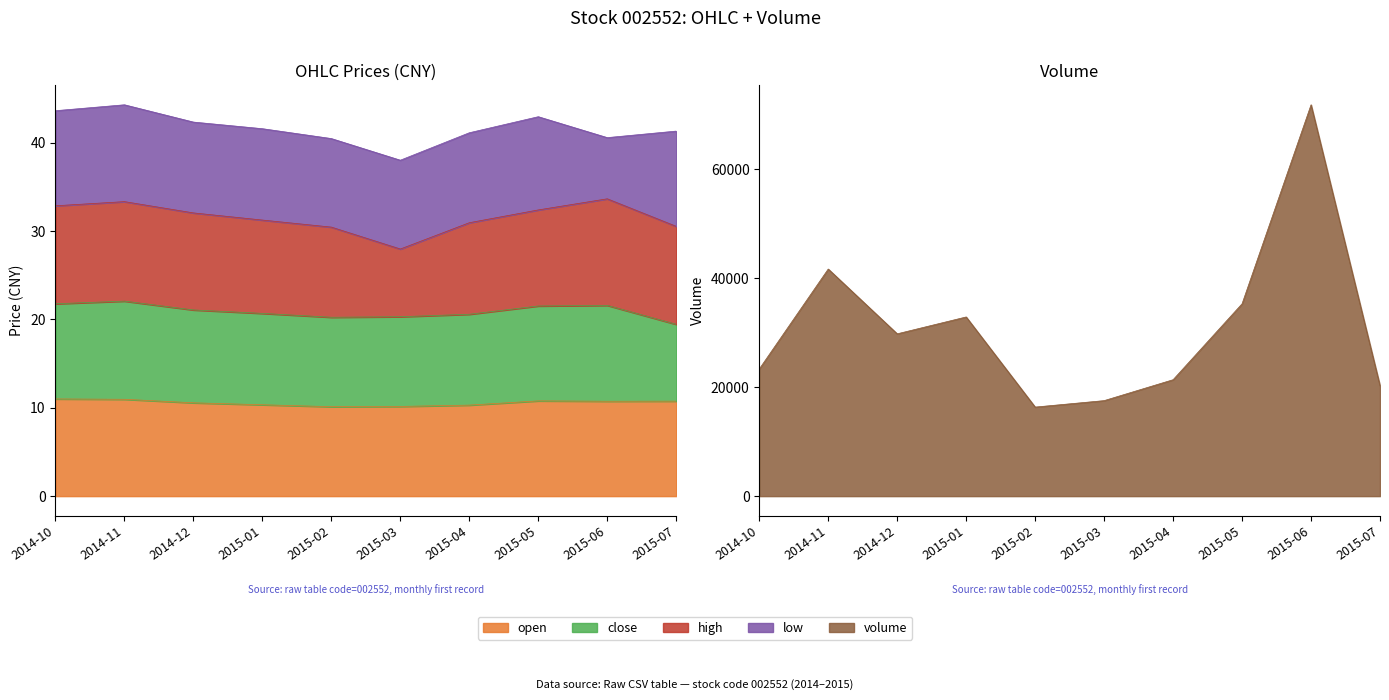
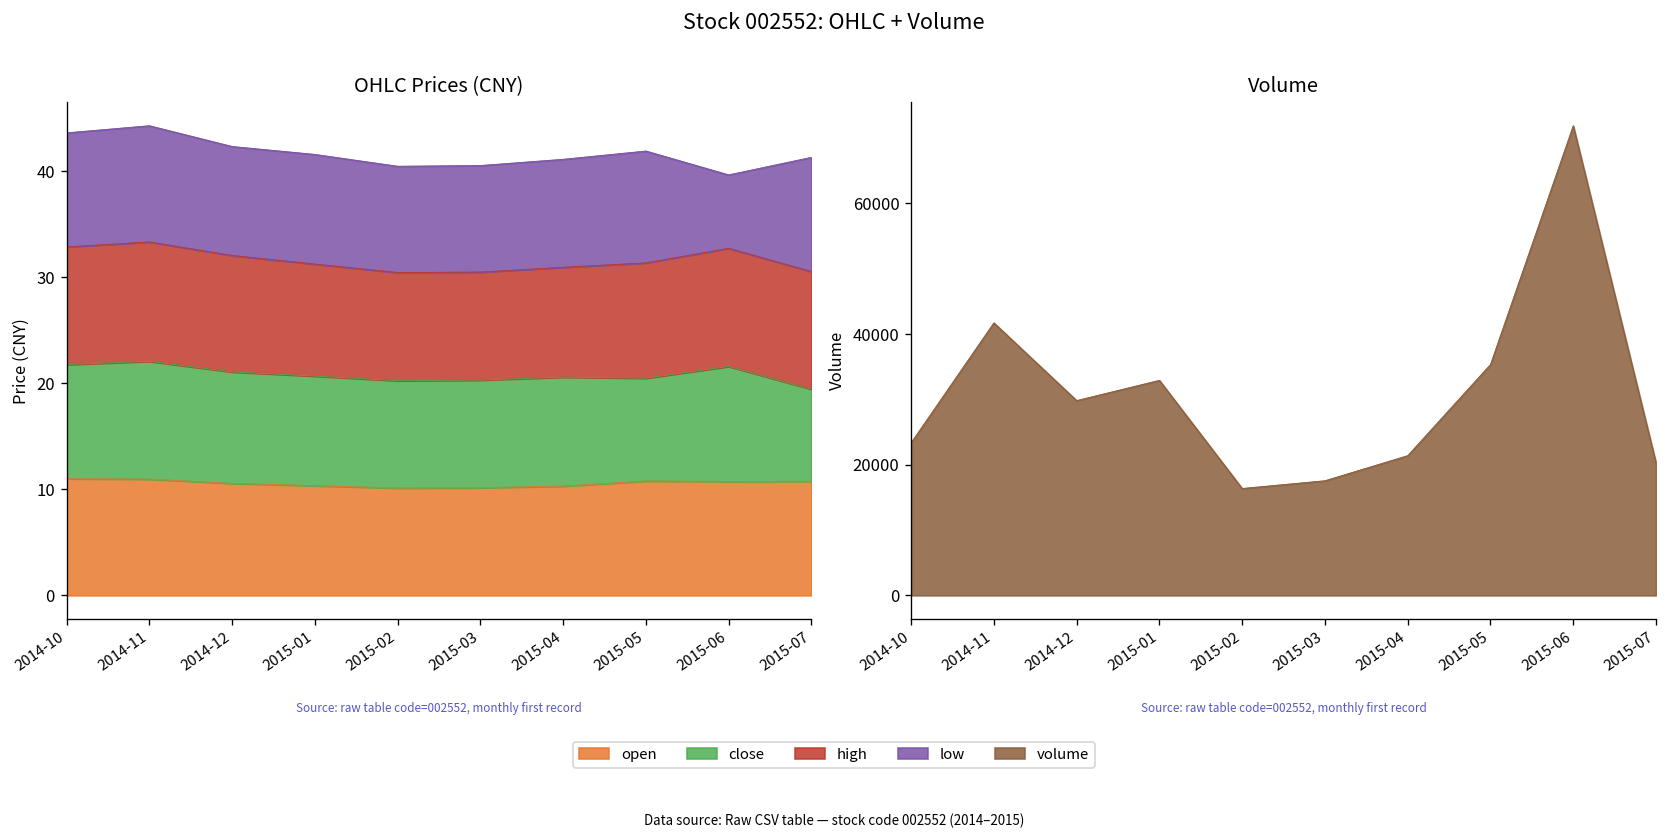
OHLC Prices (CNY), high, 2015-03: 8 -> 10
OHLC Prices (CNY), close, 2015-05: 11 -> 10
OHLC Prices (CNY), high, 2015-06: 12 -> 11
